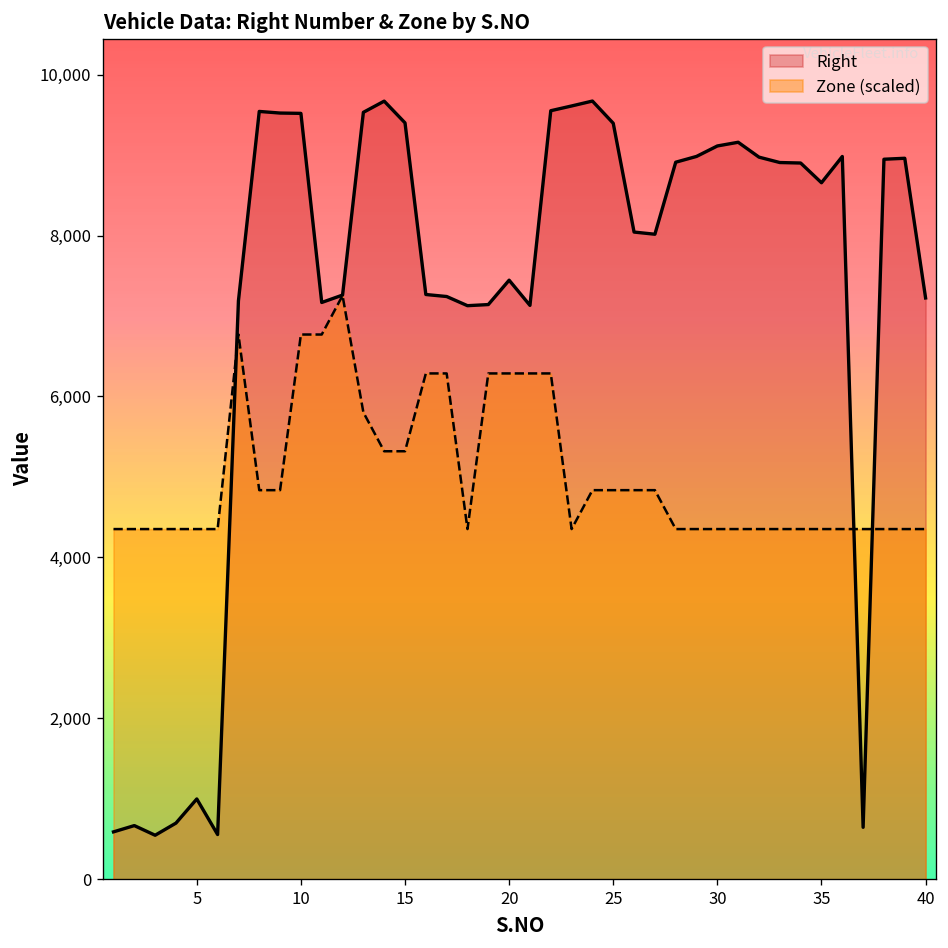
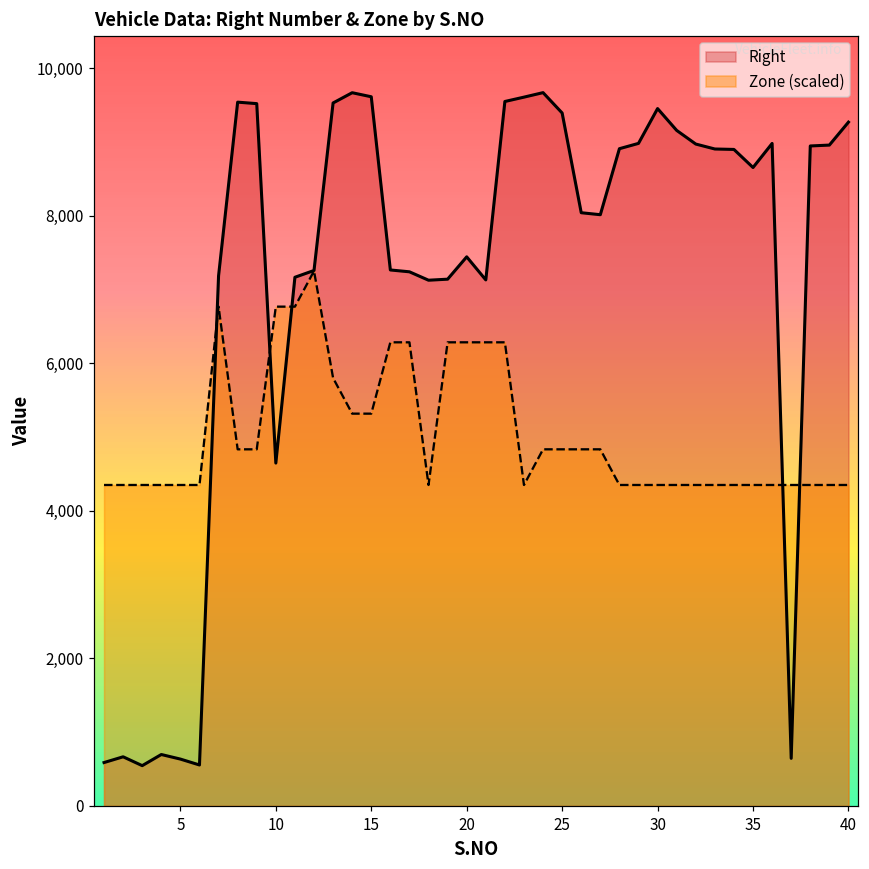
Right, 5: 1,000 -> 600
Right, 10: 9,500 -> 4,600
Right, 15: 9,400 -> 9,600
Right, 30: 9,100 -> 9,500
Right, 40: 7,200 -> 9,300
